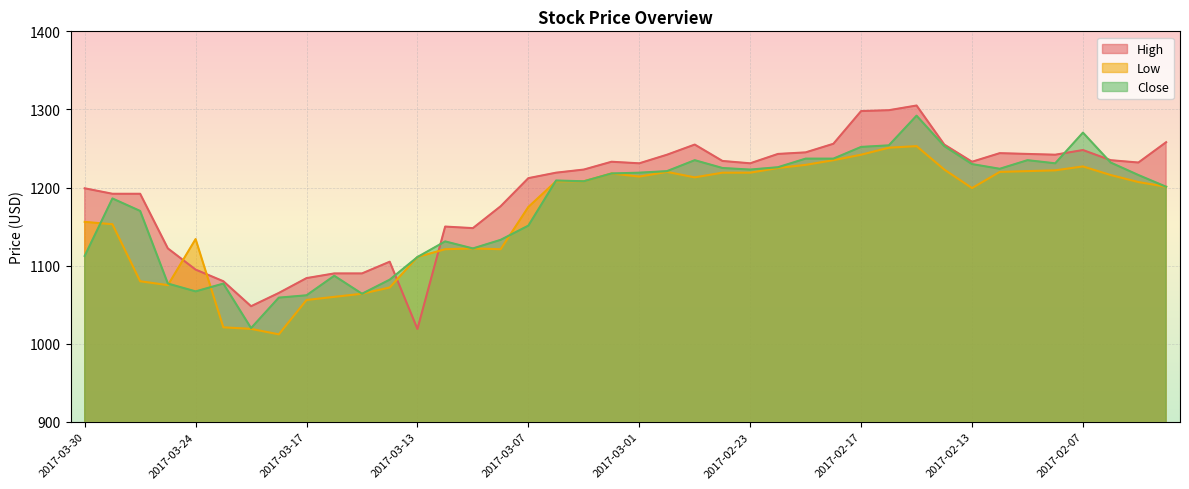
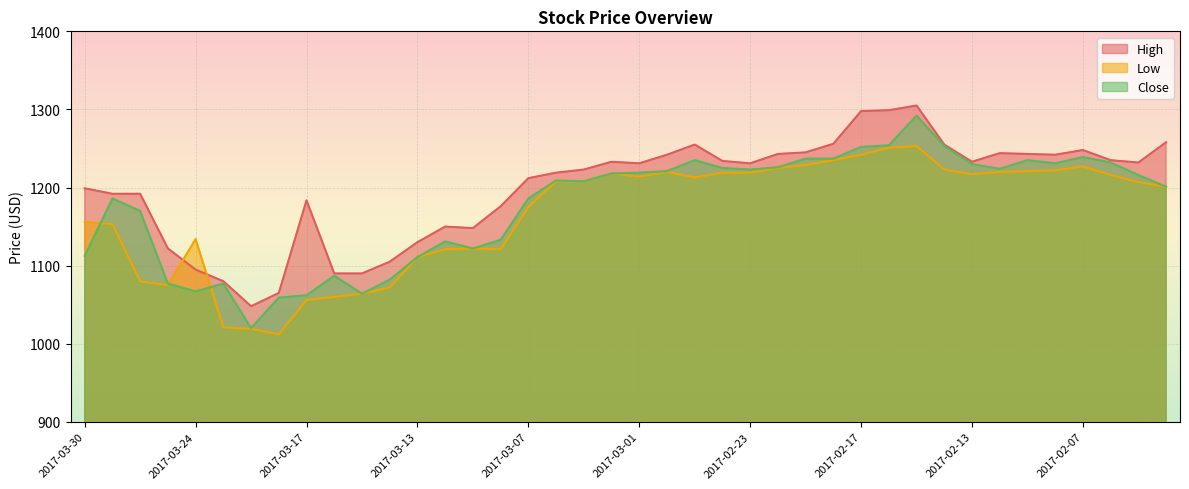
High, 2017-03-17: 1080 -> 1180
High, 2017-03-13: 1020 -> 1130
Close, 2017-03-07: 1150 -> 1190
Low, 2017-02-13: 1200 -> 1220
Close, 2017-02-07: 1270 -> 1240
